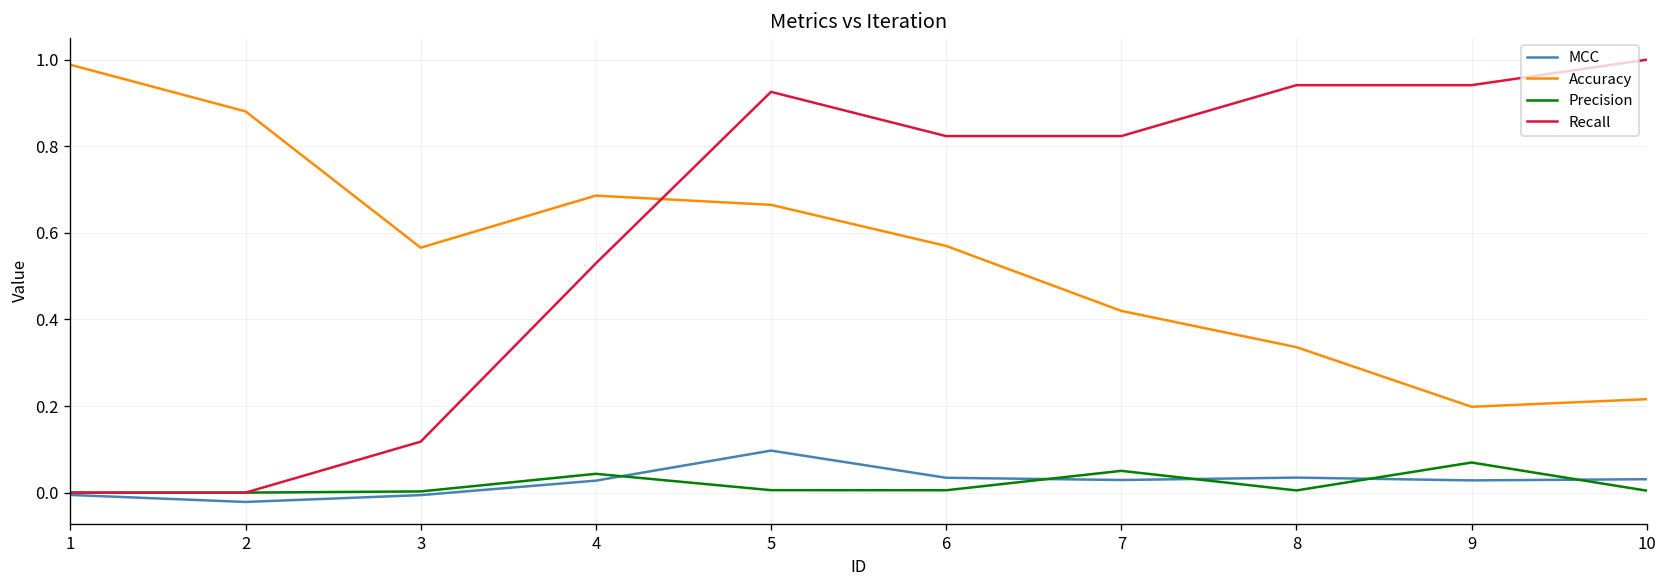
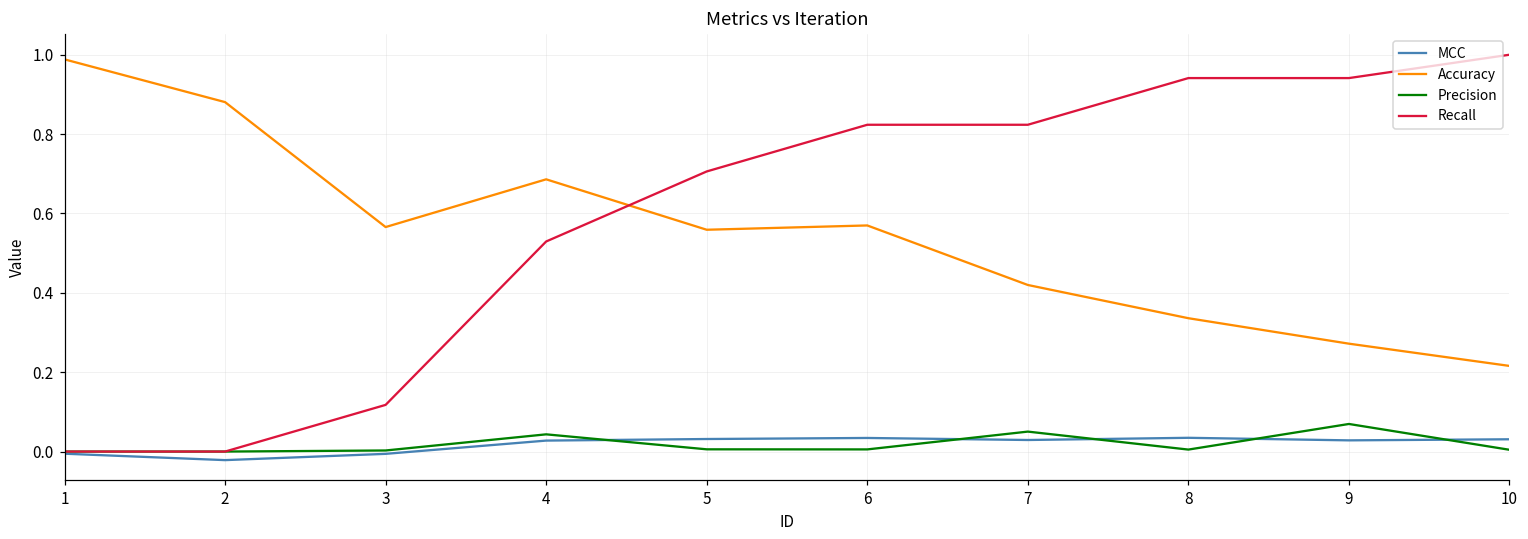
MCC, 5: 0.10 -> 0.03
Accuracy, 5: 0.66 -> 0.56
Recall, 5: 0.93 -> 0.71
Accuracy, 9: 0.20 -> 0.27
